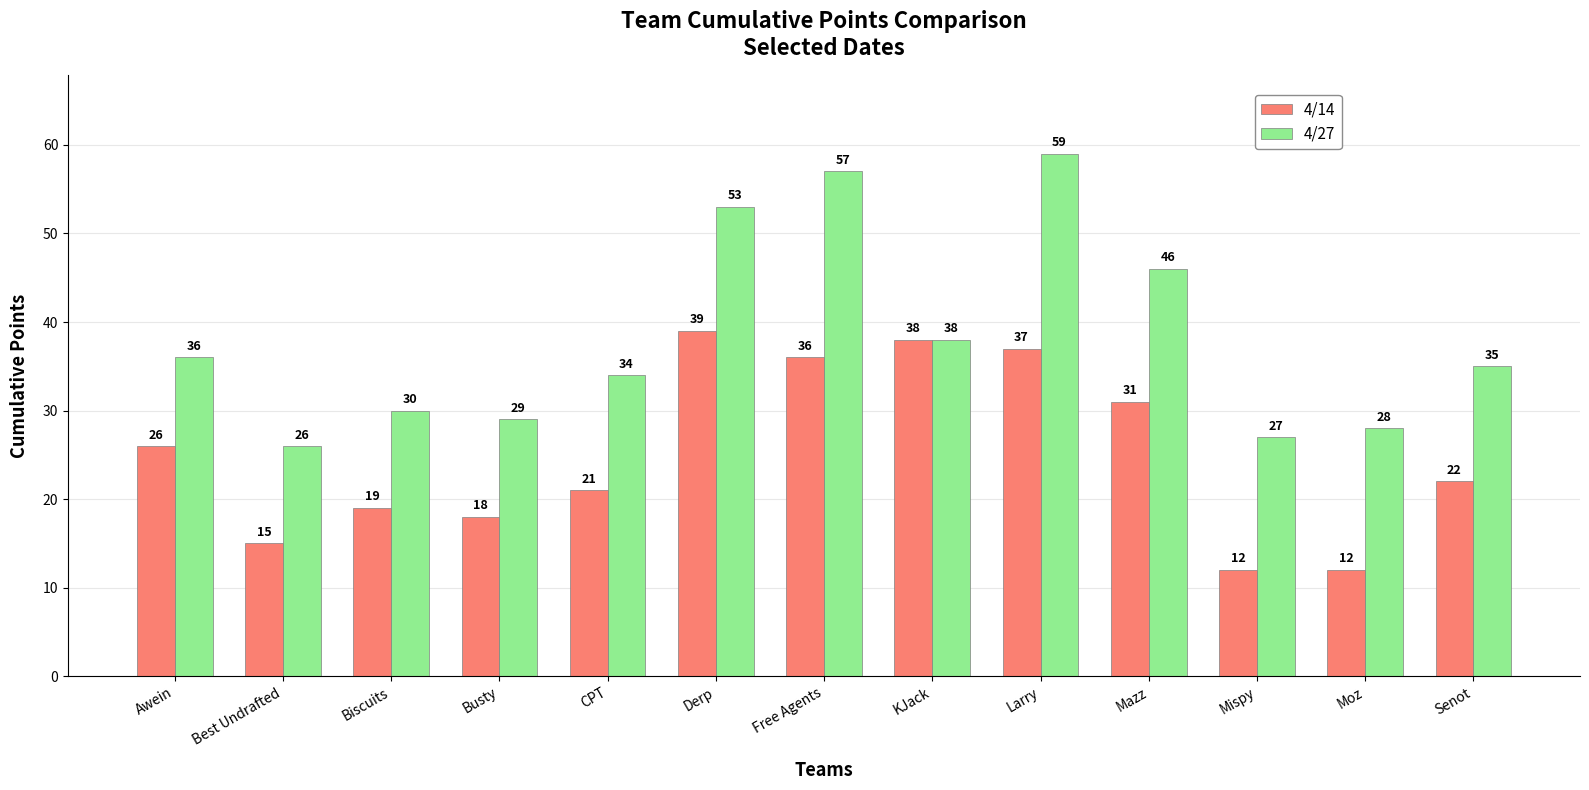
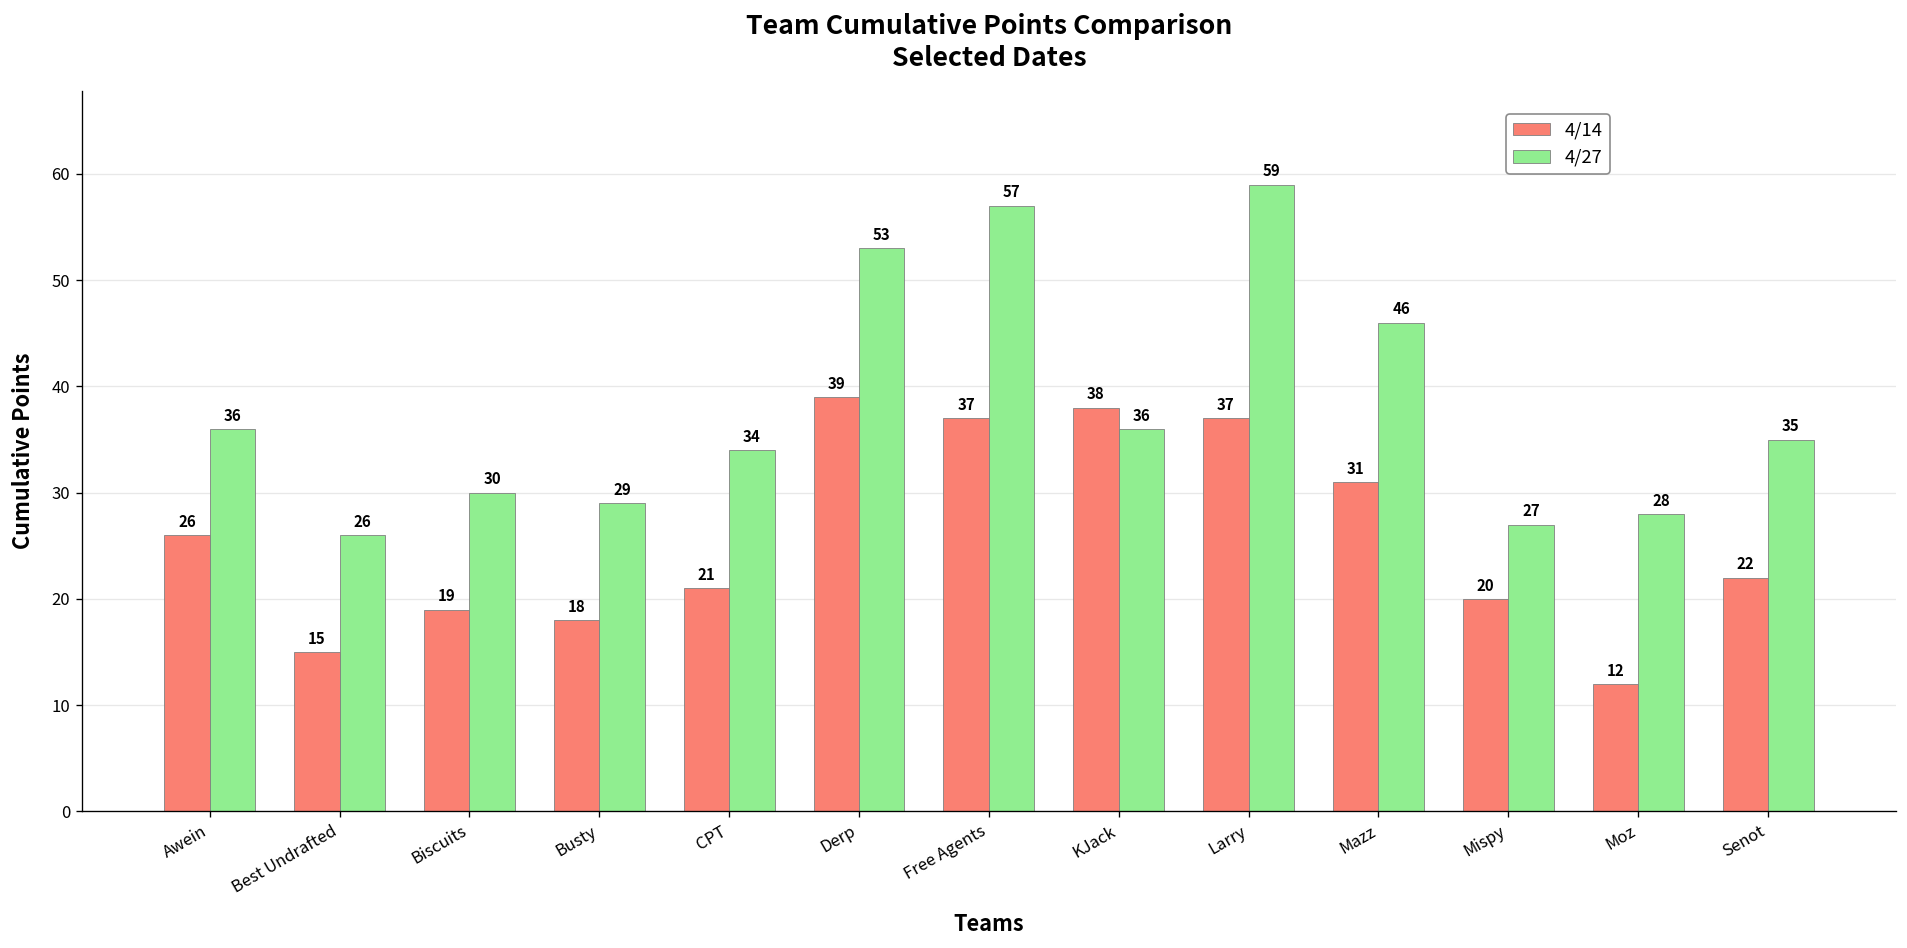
4/14, Free Agents: 36 -> 37
4/27, KJack: 38 -> 36
4/14, Mispy: 12 -> 20
